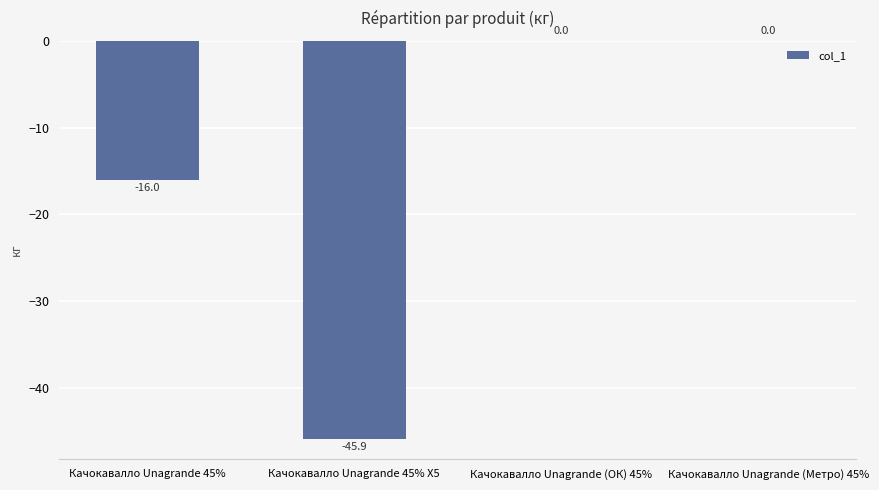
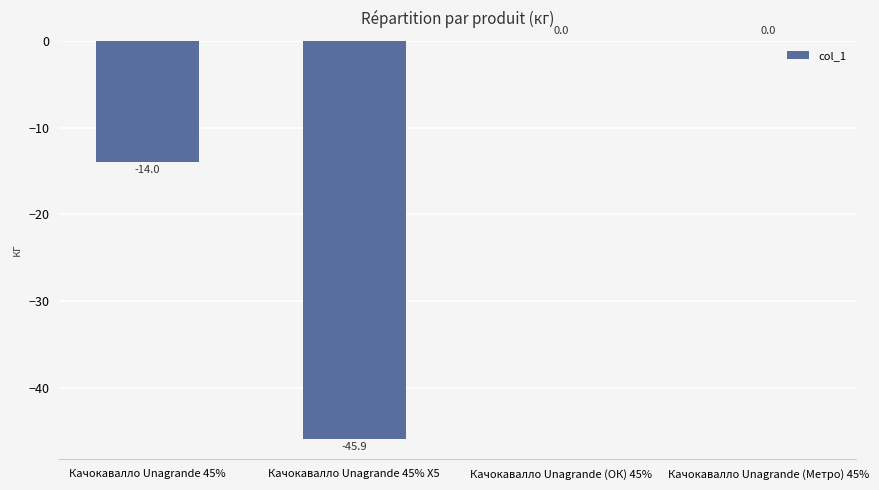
Качокавалло Unagrande 45%: -16.0 -> -14.0
